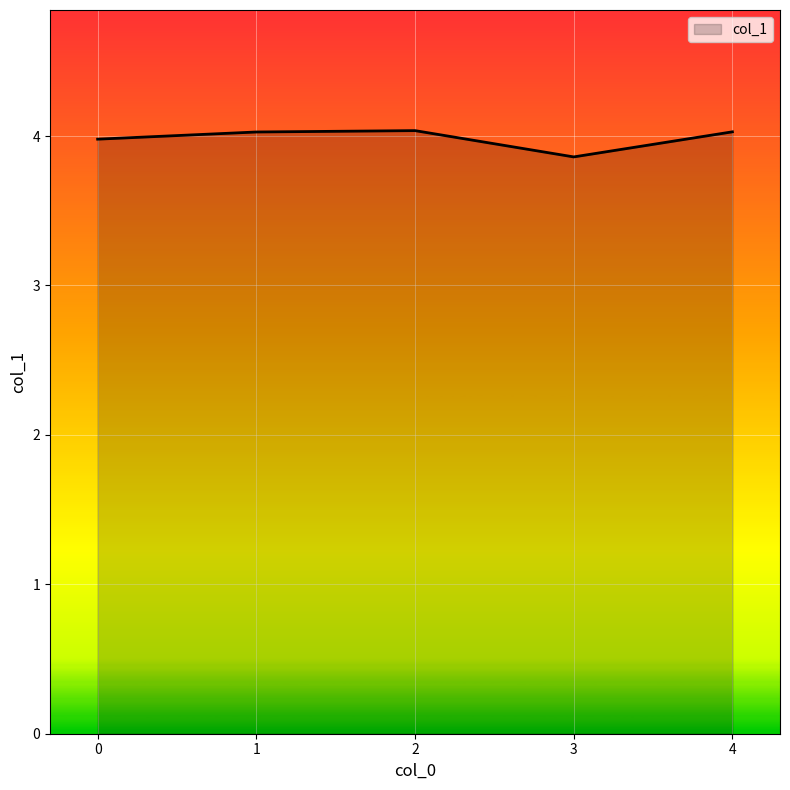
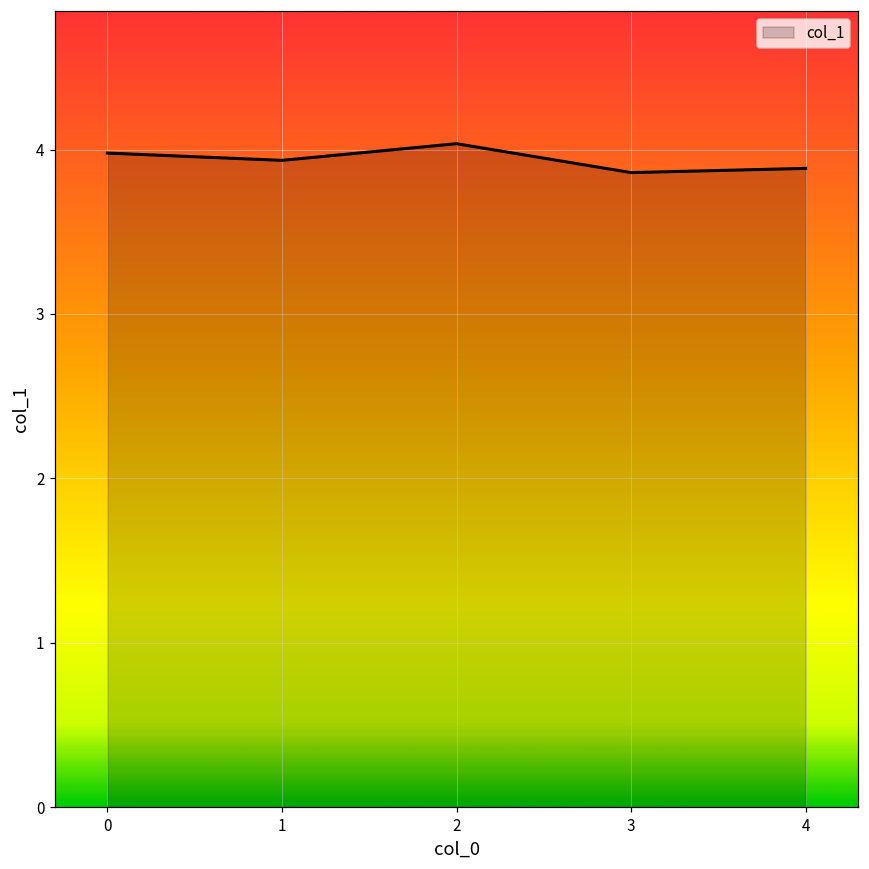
1: 4.03 -> 3.93
4: 4.03 -> 3.89
